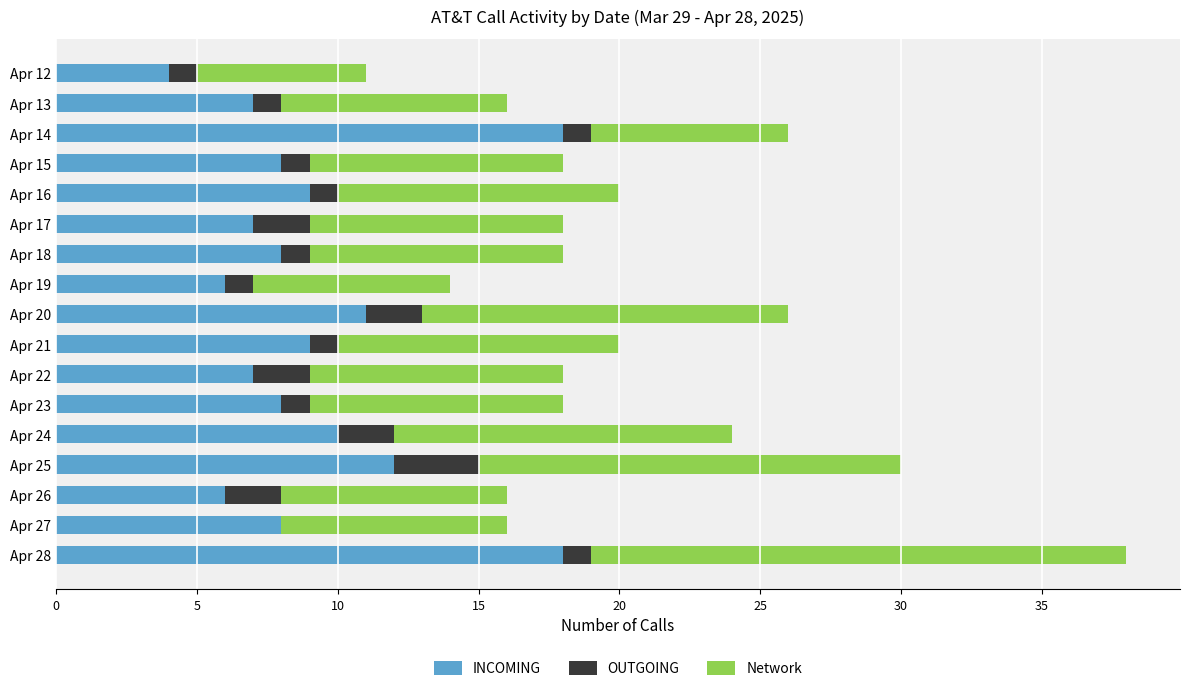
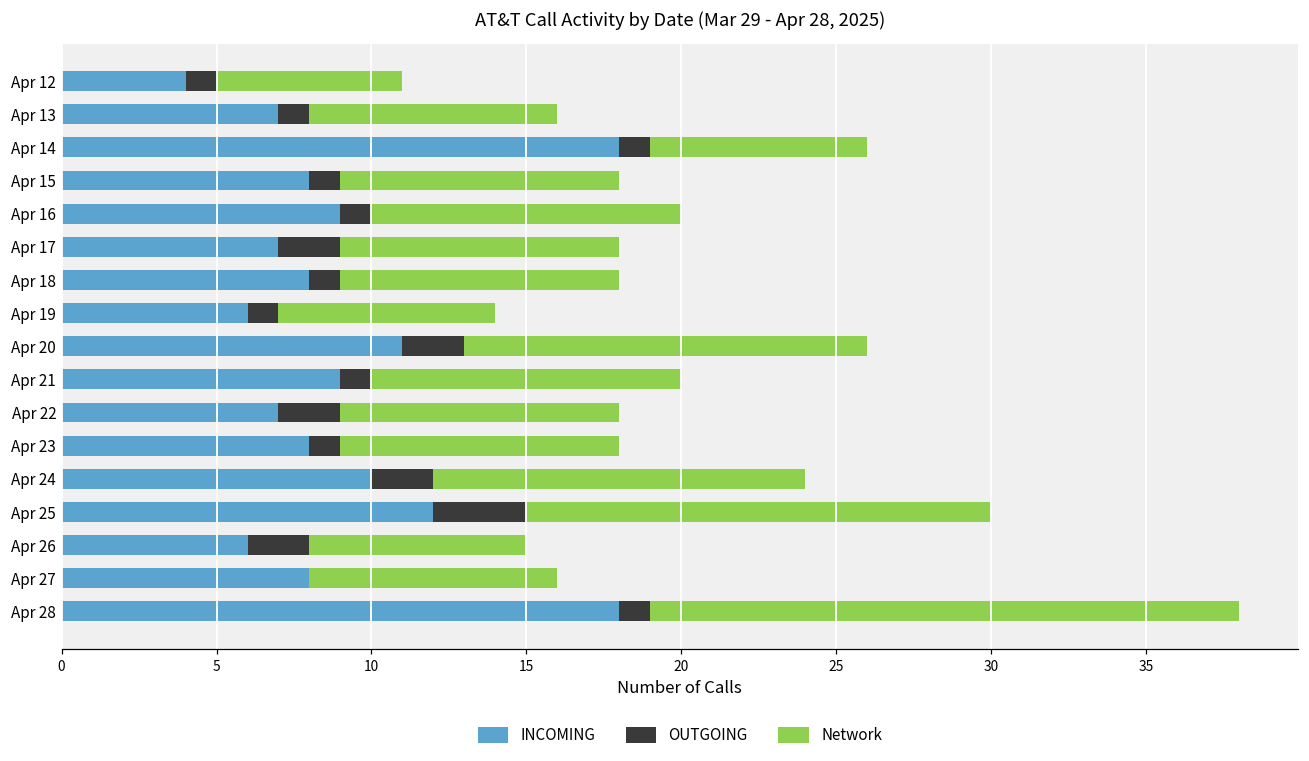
Network, Apr 26: 8 -> 7
